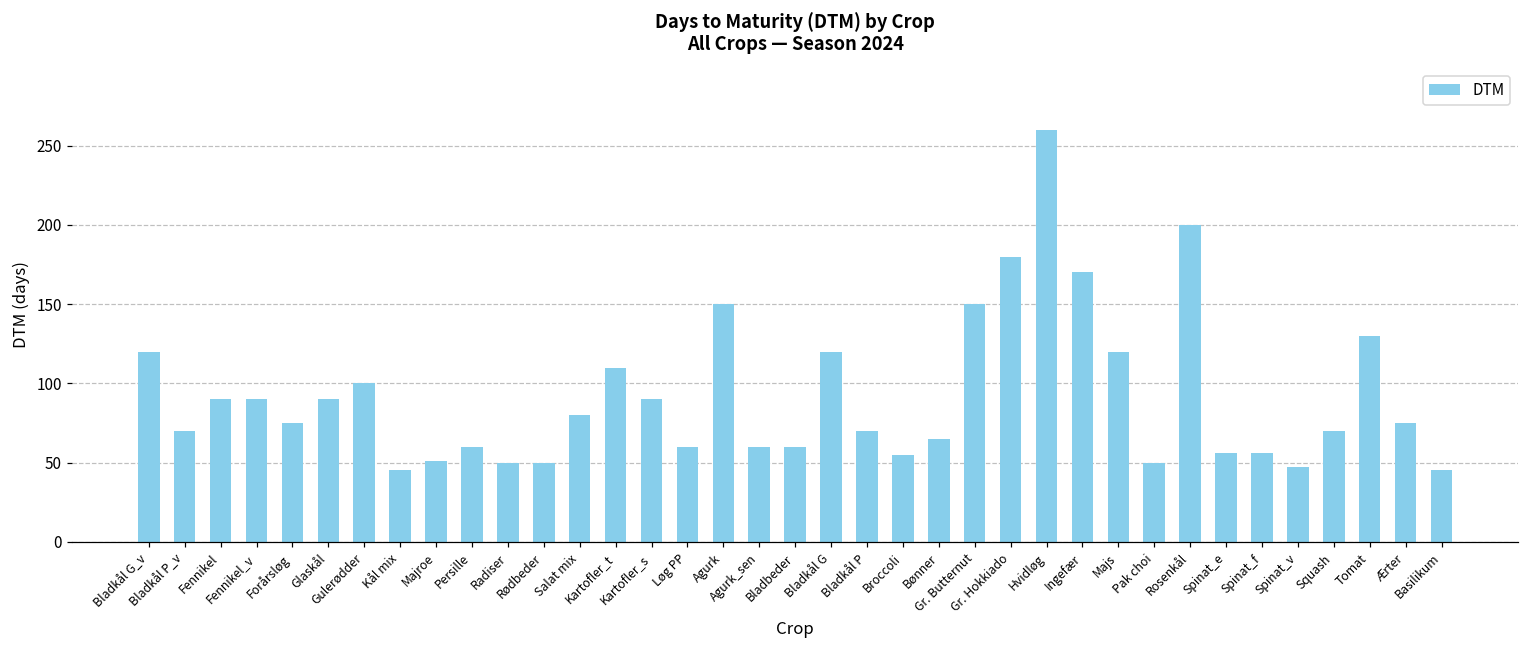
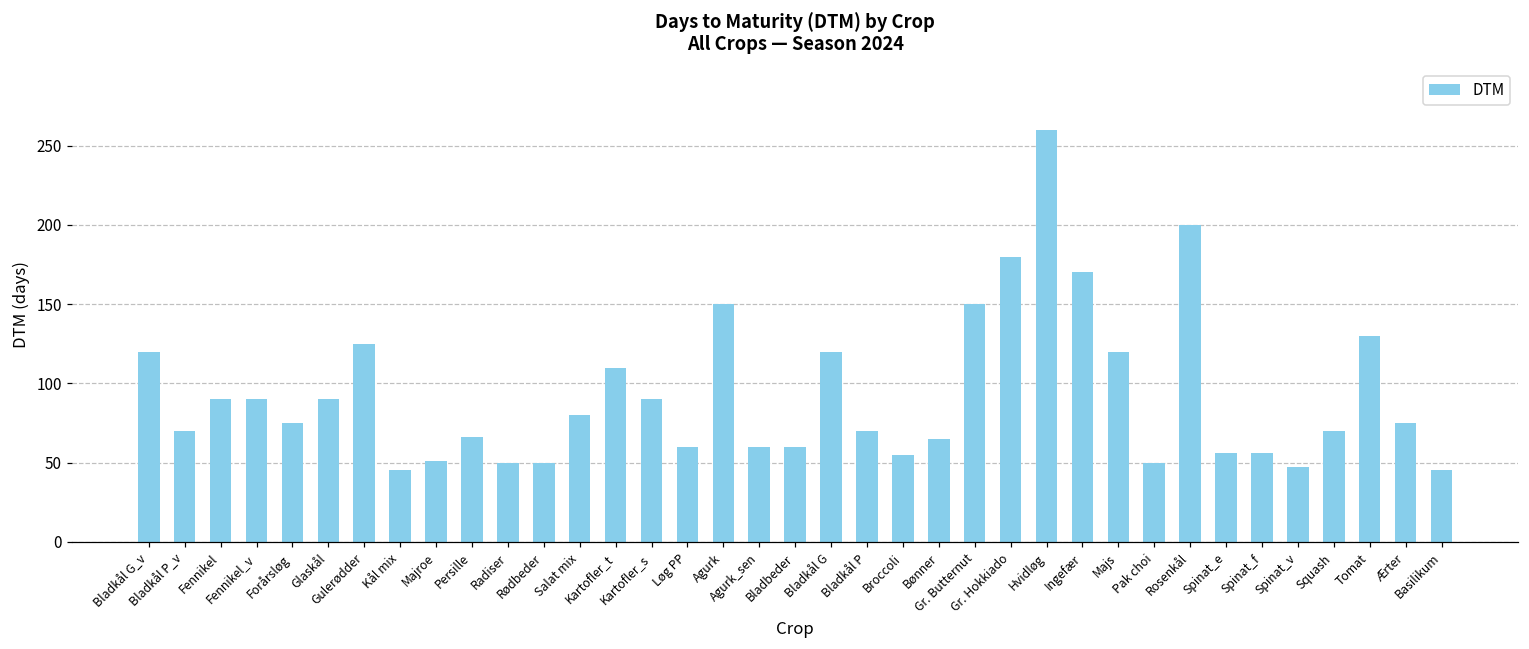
Gulerødder: 100 -> 125
Persille: 60 -> 66
